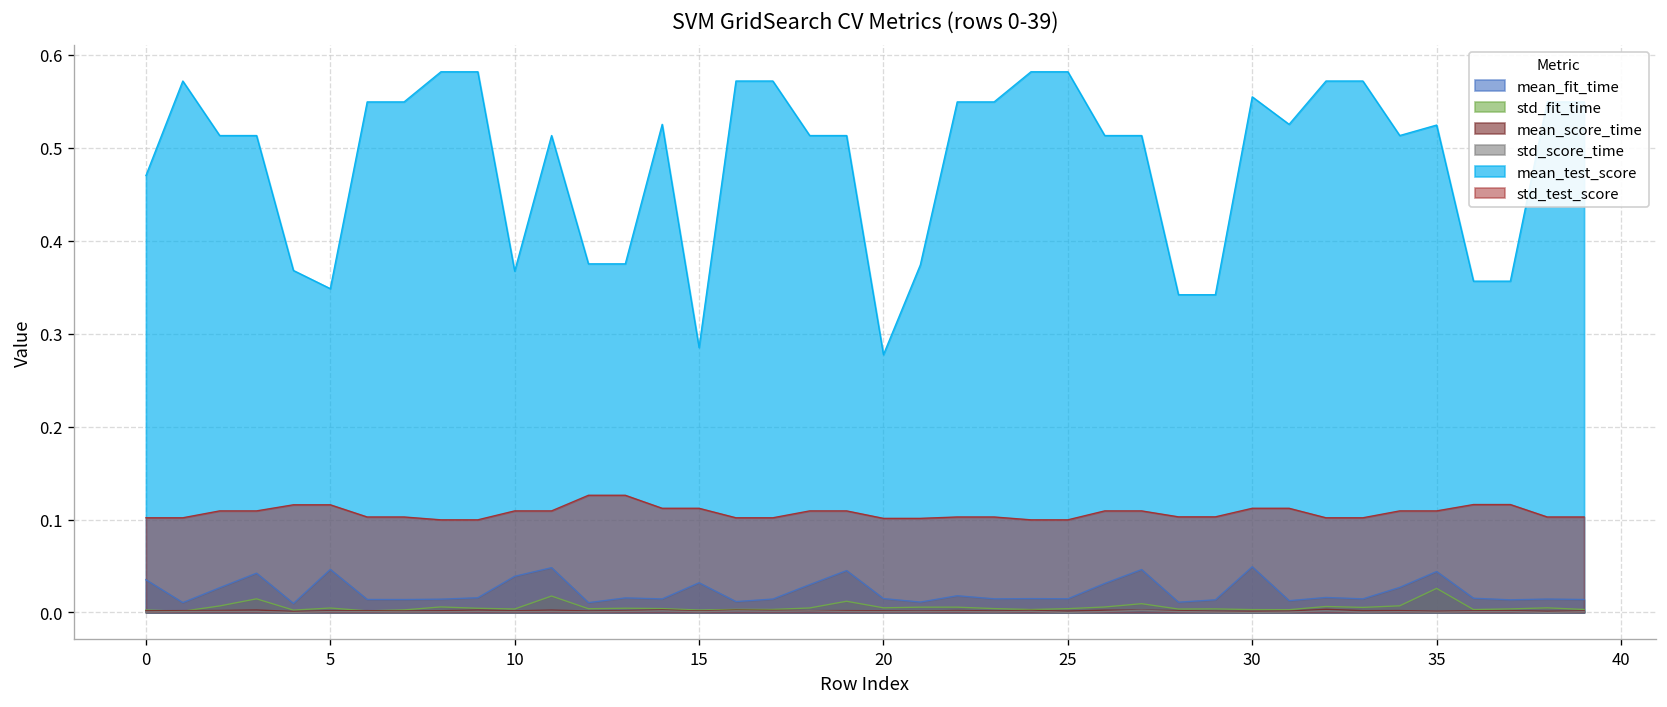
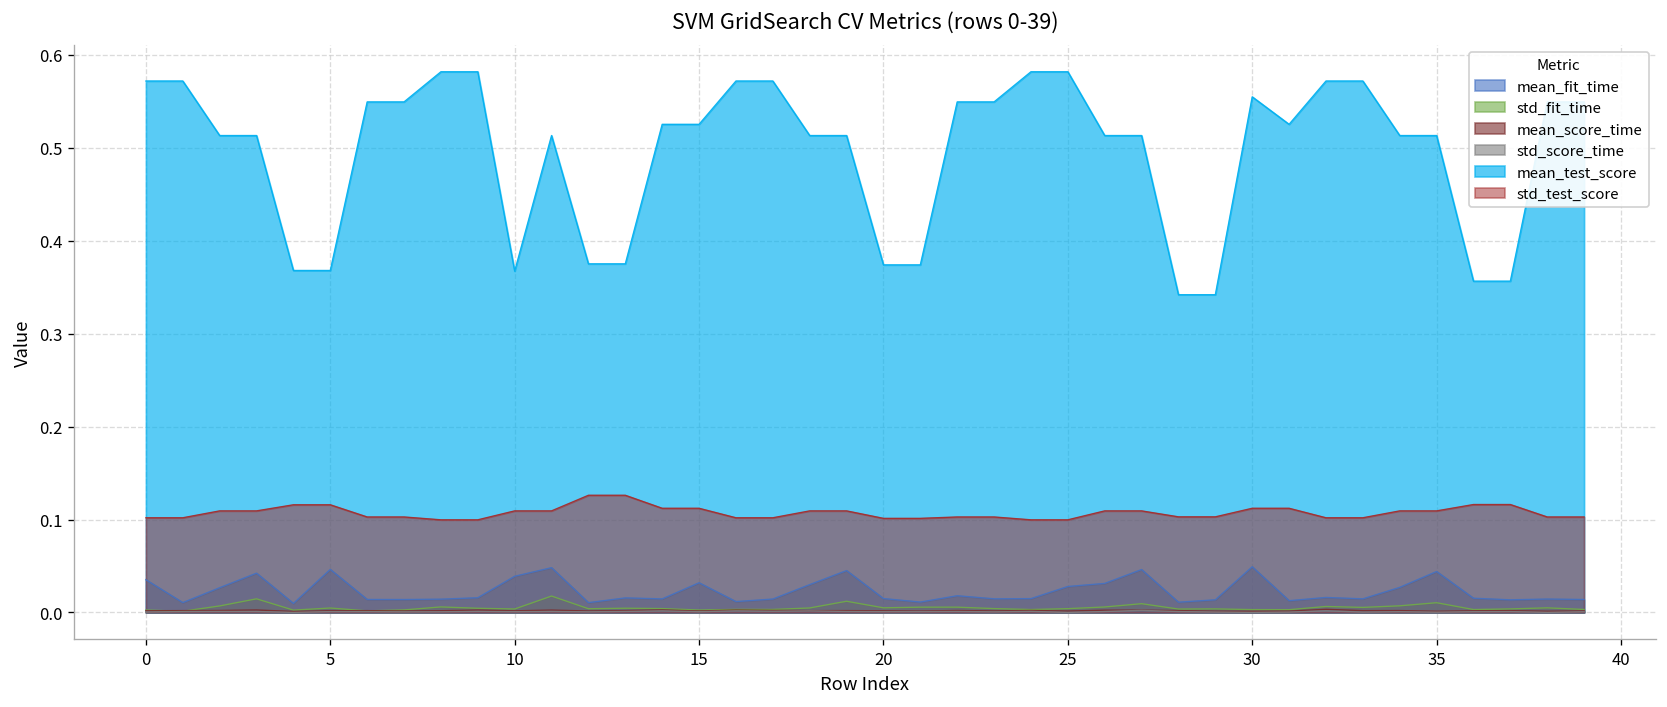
mean_test_score, 0: 0.47 -> 0.57
mean_test_score, 5: 0.35 -> 0.37
mean_test_score, 15: 0.29 -> 0.53
mean_test_score, 20: 0.28 -> 0.37
mean_fit_time, 25: 0.01 -> 0.03
std_fit_time, 35: 0.03 -> 0.01
mean_test_score, 35: 0.52 -> 0.51
